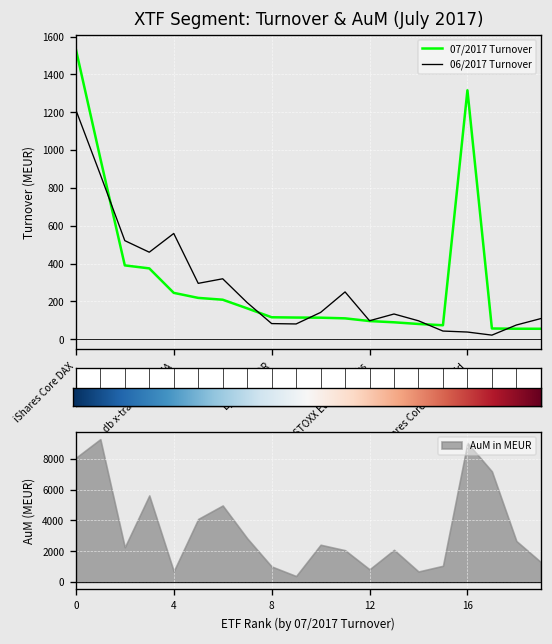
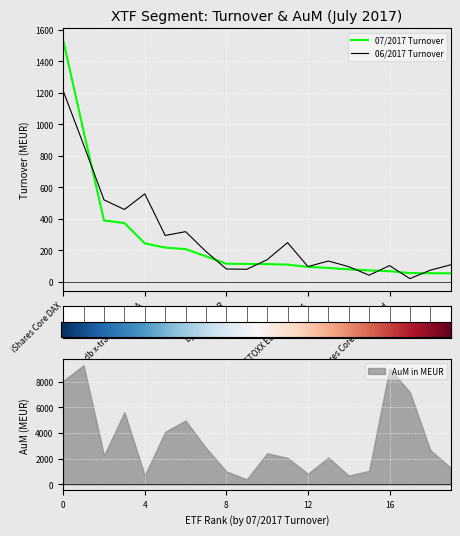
XTF Segment: Turnover & AuM (July 2017), 07/2017 Turnover, iShares Core MSCI World: 1320 -> 70
XTF Segment: Turnover & AuM (July 2017), 06/2017 Turnover, iShares Core MSCI World: 40 -> 100
